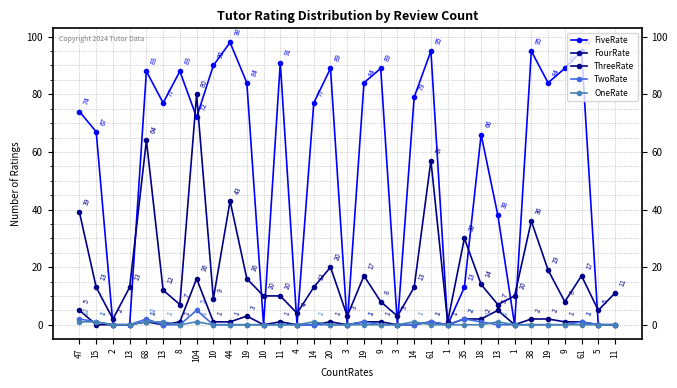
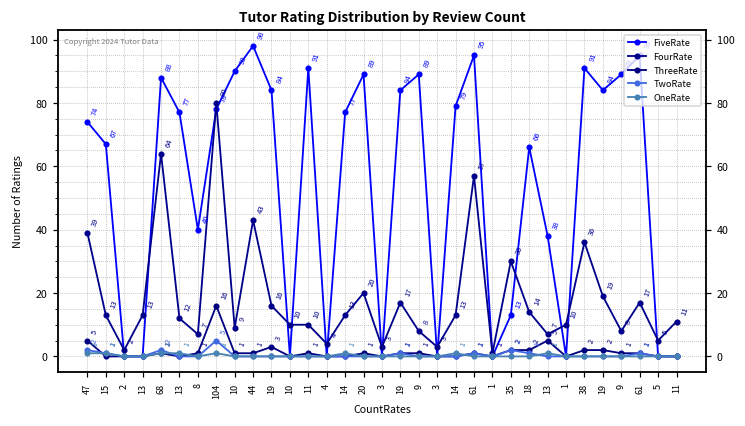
FiveRate, 8: 88 -> 40
FiveRate, 104: 72 -> 78
FiveRate, 38: 95 -> 91
